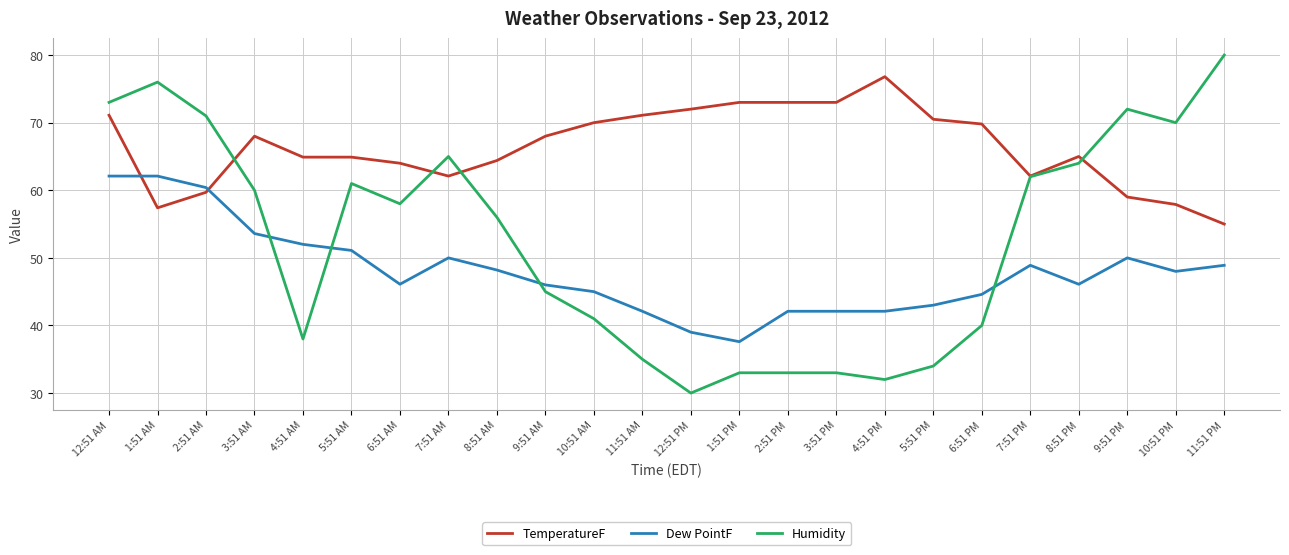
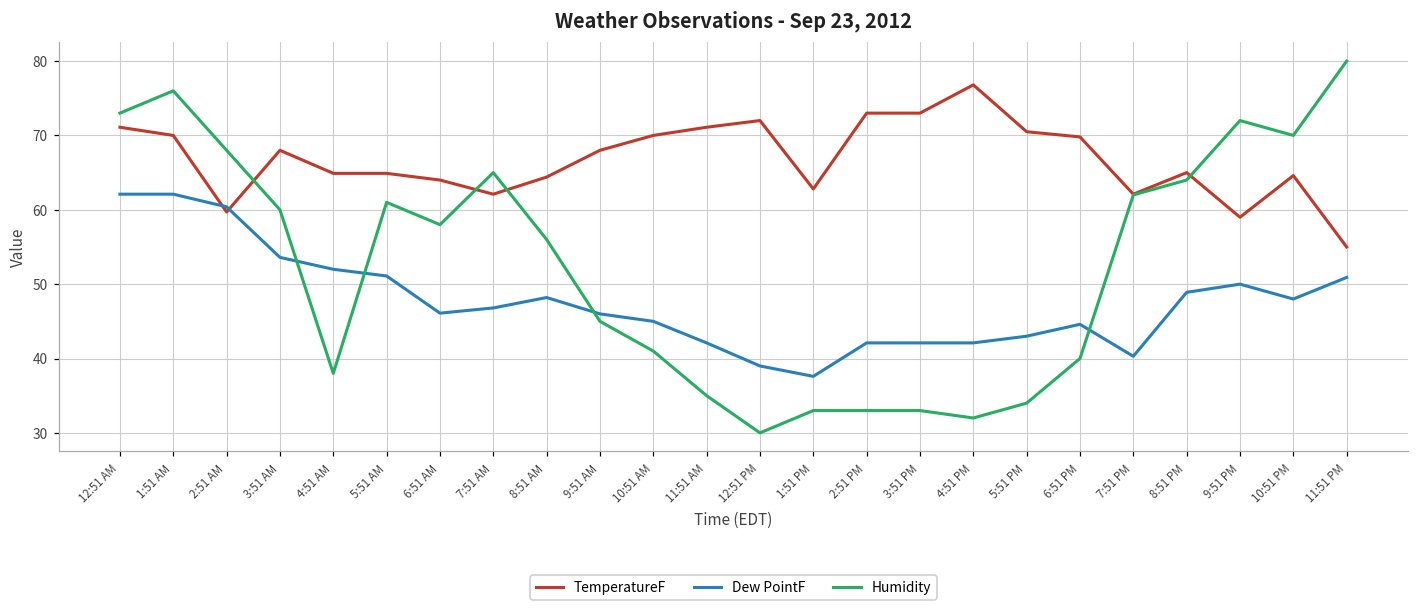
TemperatureF, 1:51 AM: 57 -> 70
Humidity, 2:51 AM: 71 -> 68
Dew PointF, 7:51 AM: 50 -> 47
TemperatureF, 1:51 PM: 73 -> 63
Dew PointF, 7:51 PM: 49 -> 40
Dew PointF, 8:51 PM: 46 -> 49
TemperatureF, 10:51 PM: 58 -> 65
Dew PointF, 11:51 PM: 49 -> 51
